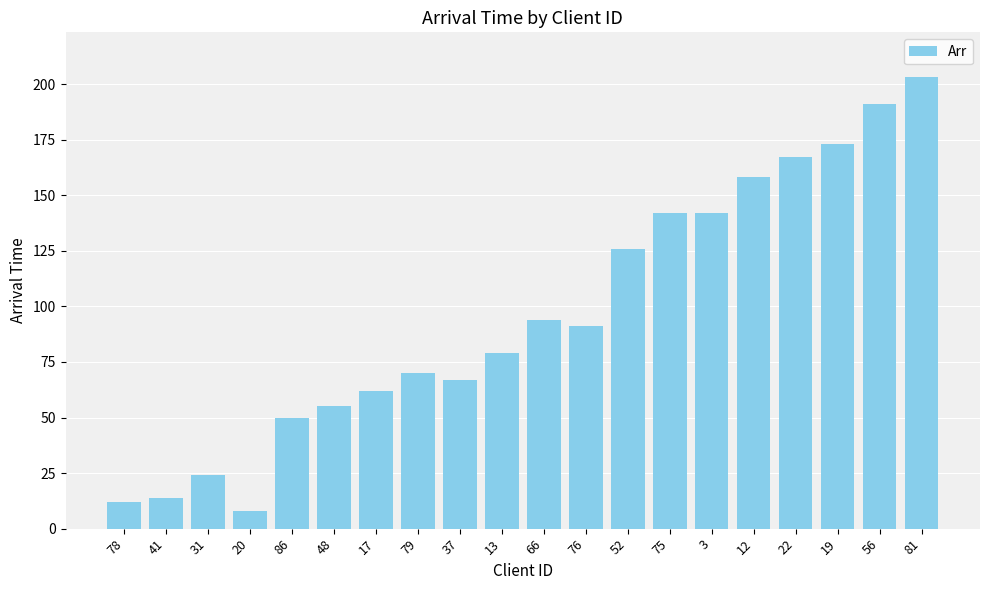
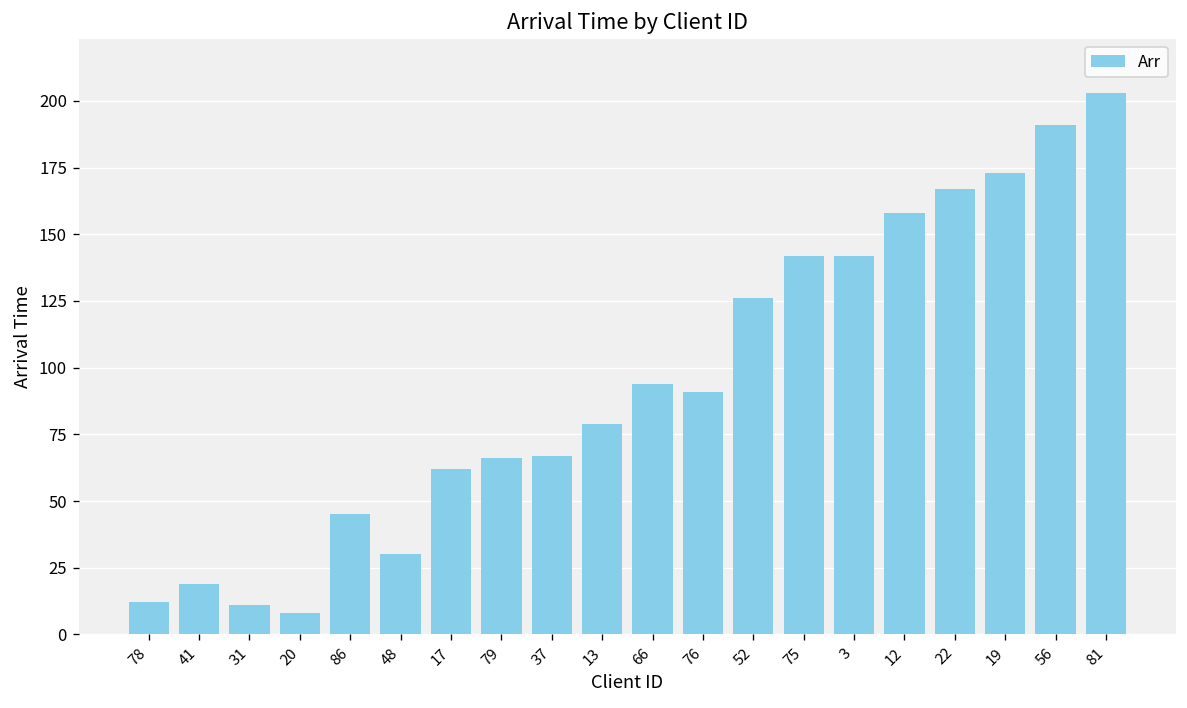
41: 14 -> 19
31: 24 -> 11
86: 50 -> 45
48: 55 -> 30
79: 70 -> 66
